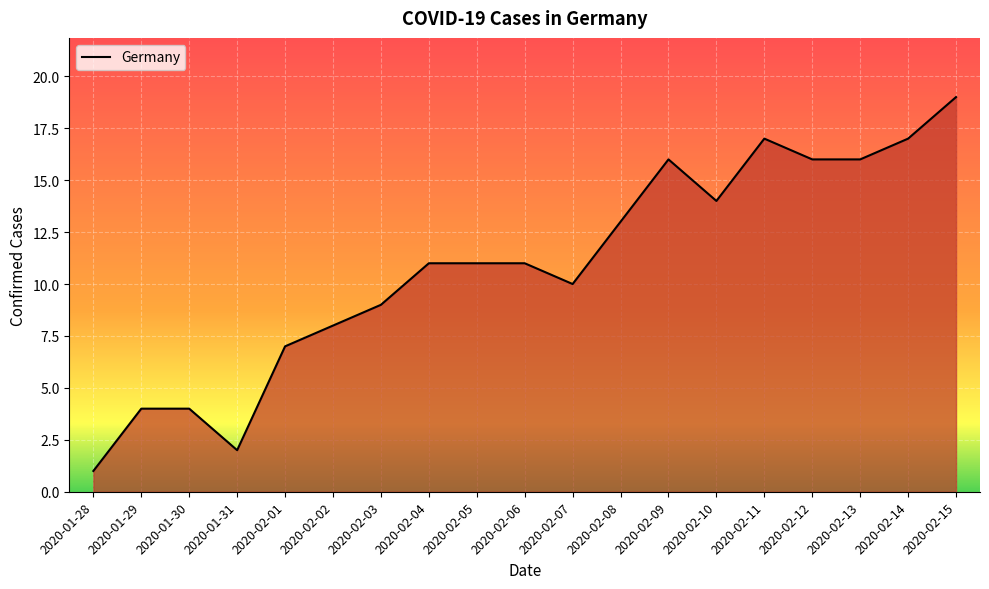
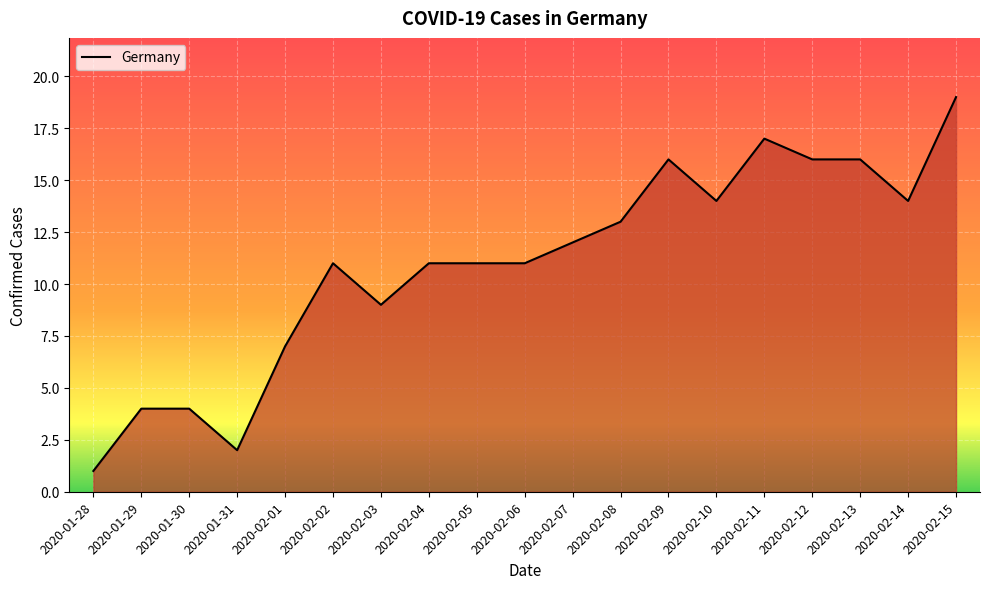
2020-02-02: 8 -> 11
2020-02-07: 10 -> 12
2020-02-14: 17 -> 14
